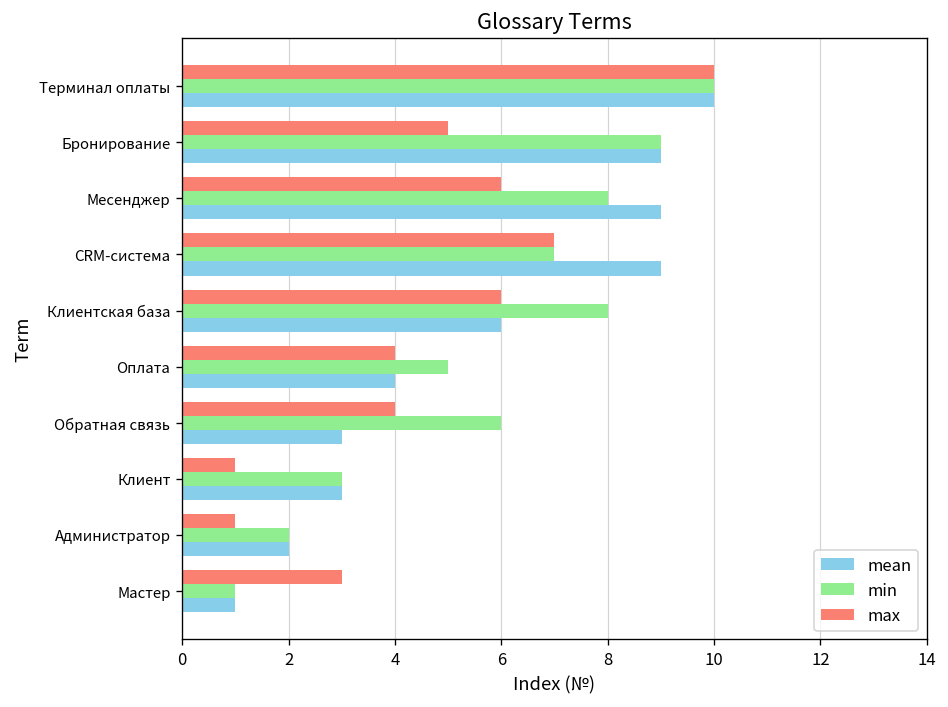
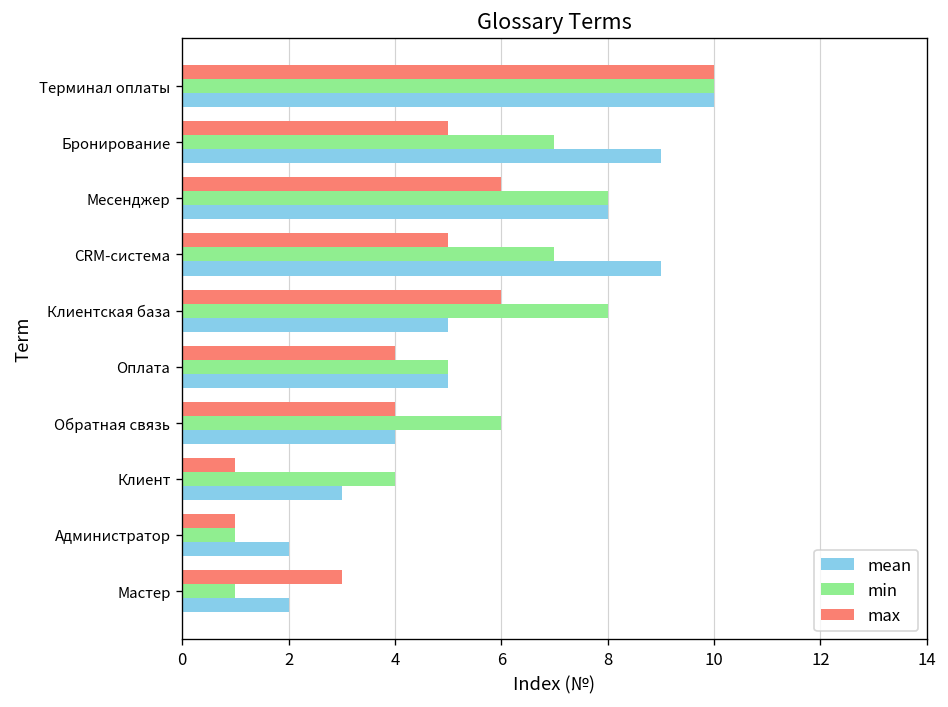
min, Бронирование: 9 -> 7
mean, Месенджер: 9 -> 8
max, CRM-система: 7 -> 5
mean, Клиентская база: 6 -> 5
mean, Оплата: 4 -> 5
mean, Обратная связь: 3 -> 4
min, Клиент: 3 -> 4
min, Администратор: 2 -> 1
mean, Мастер: 1 -> 2
